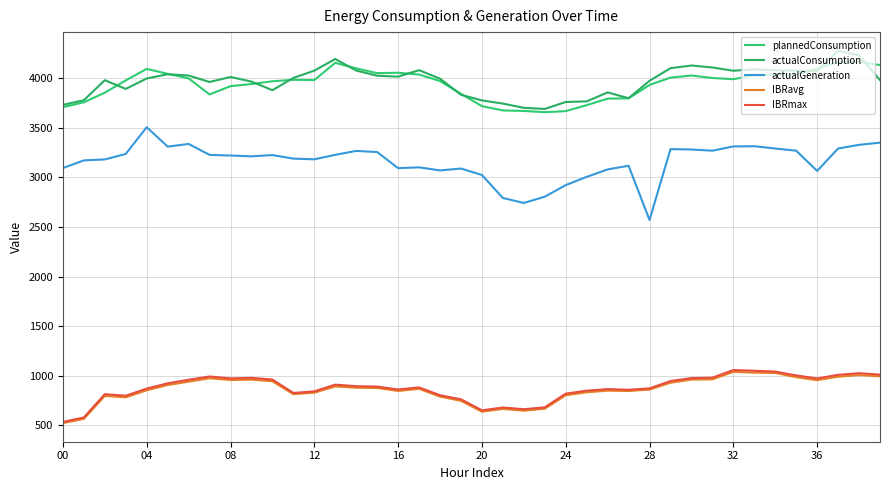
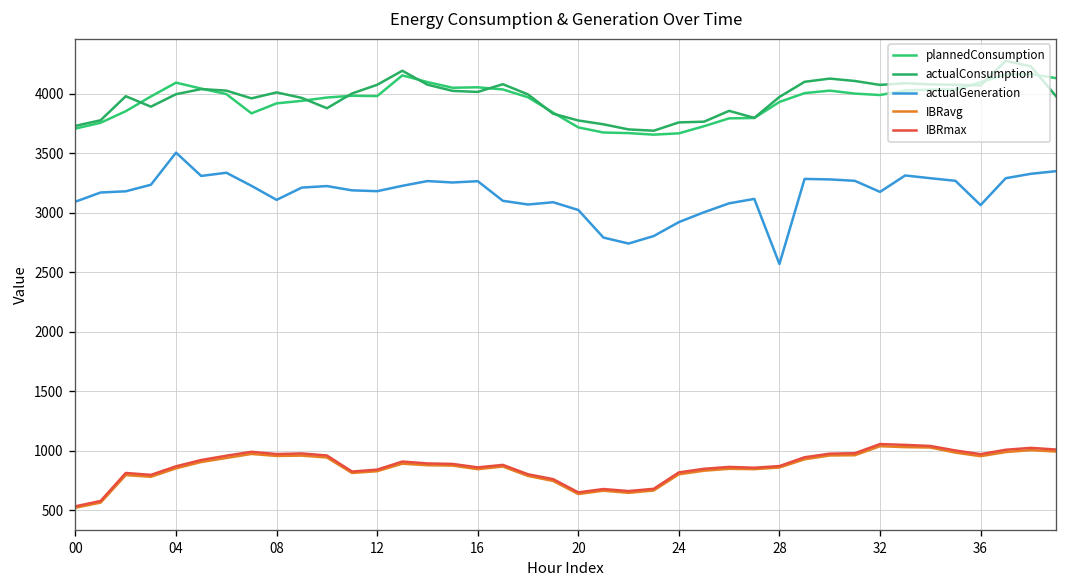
actualGeneration, 08: 3200 -> 3100
actualGeneration, 16: 3100 -> 3300
actualGeneration, 32: 3300 -> 3200
